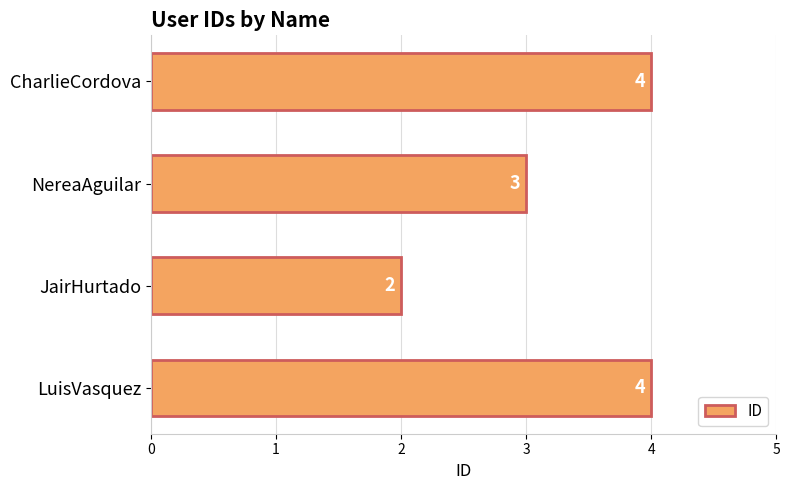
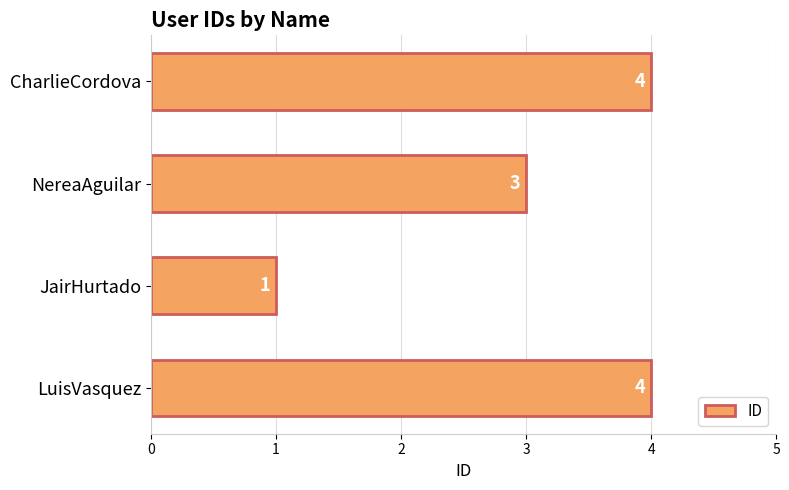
JairHurtado: 2 -> 1
